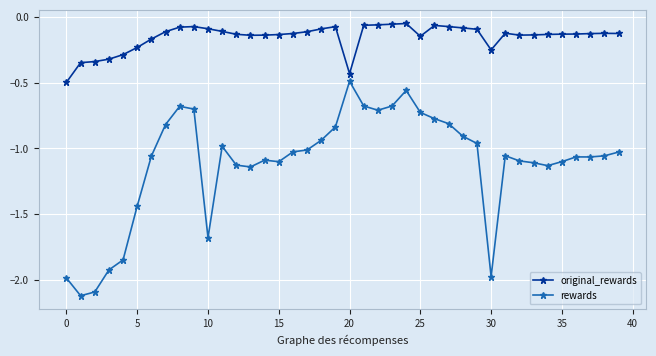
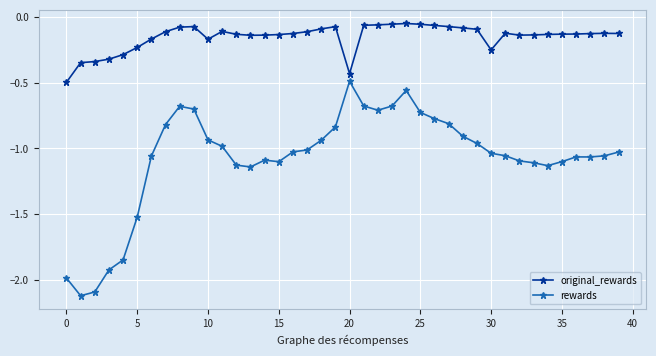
rewards, 5: -1.44 -> -1.52
original_rewards, 10: -0.09 -> -0.17
rewards, 10: -1.68 -> -0.94
original_rewards, 25: -0.15 -> -0.06
rewards, 30: -1.97 -> -1.04
